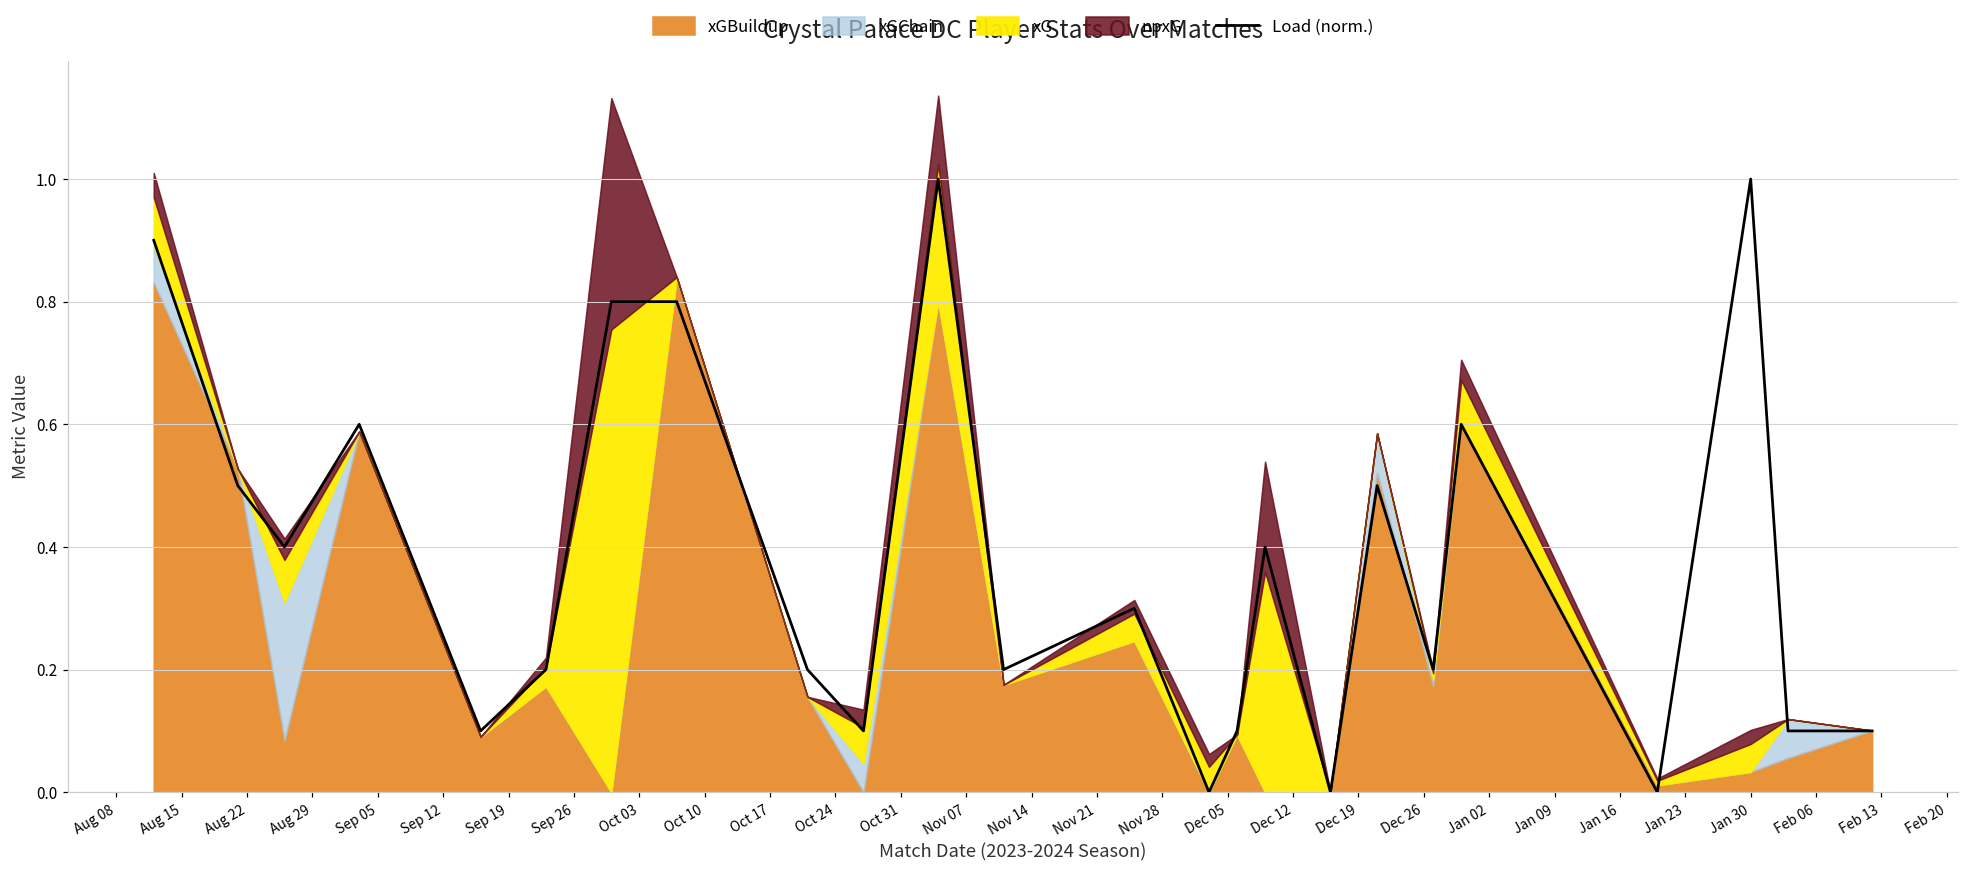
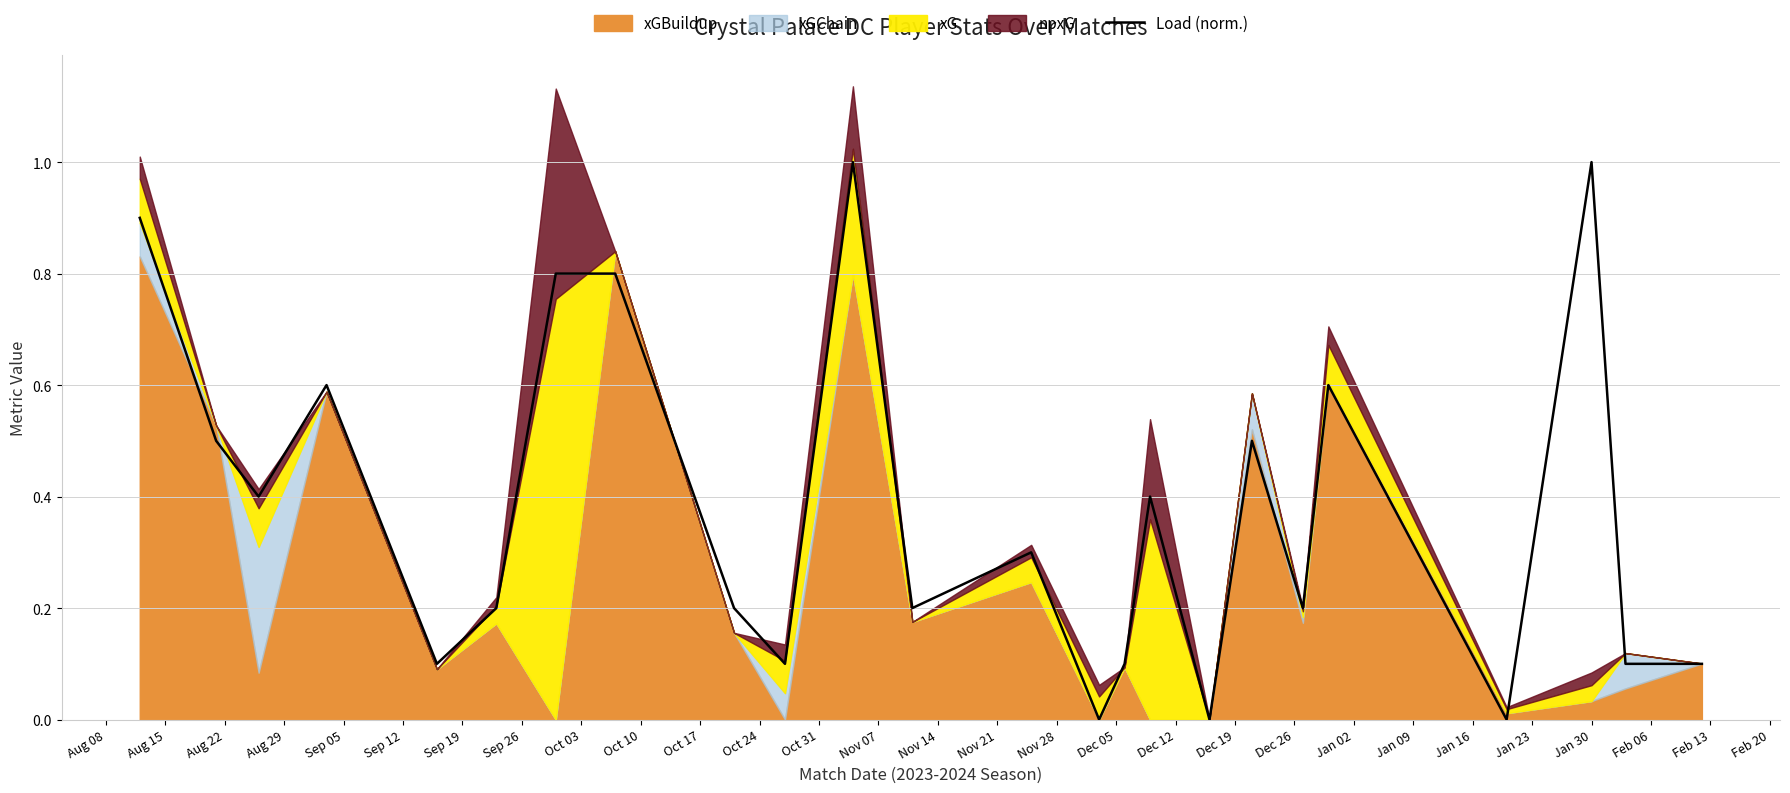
xG, Jan 30: 0.05 -> 0.03
